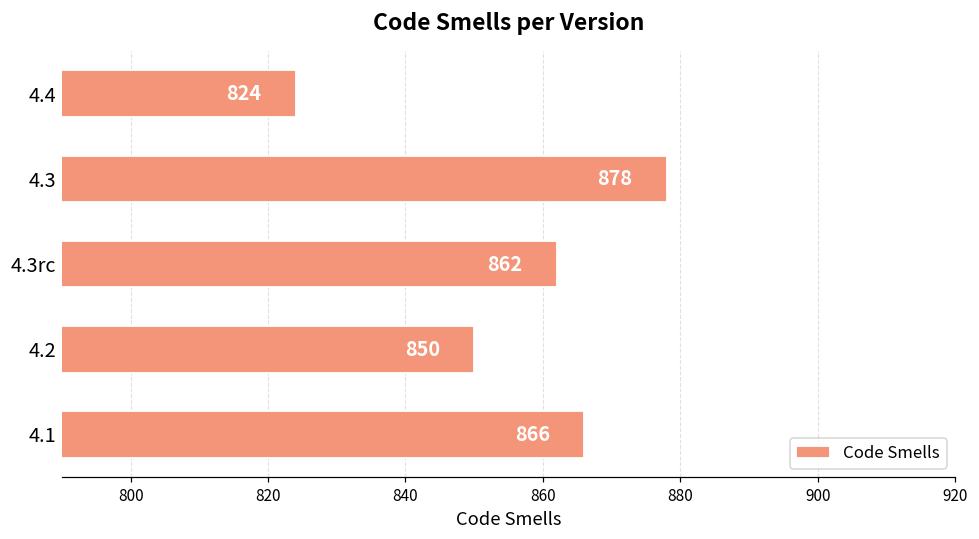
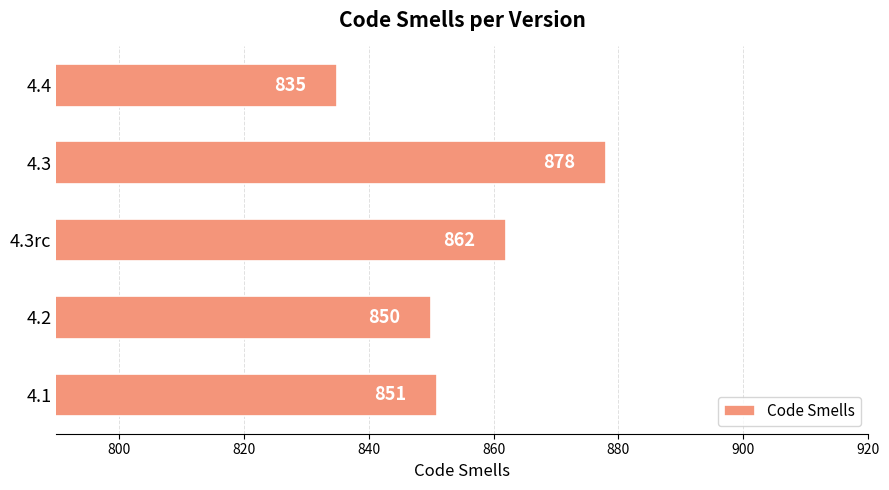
4.4: 824 -> 835
4.1: 866 -> 851
